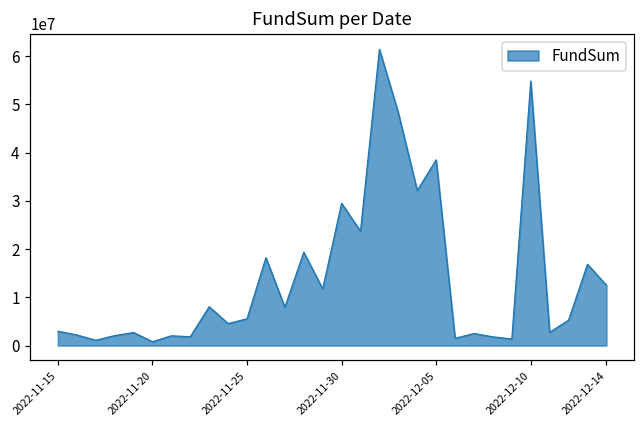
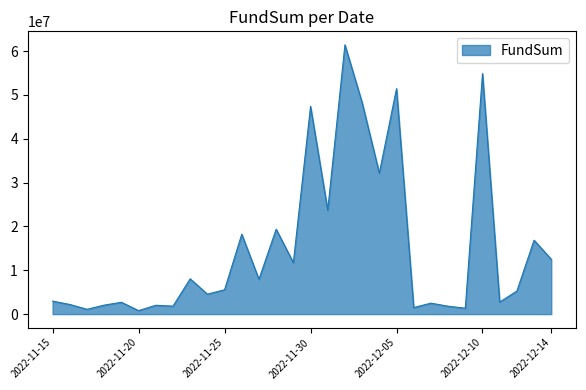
2022-11-30: 29000000 -> 47000000
2022-12-05: 38000000 -> 51000000
